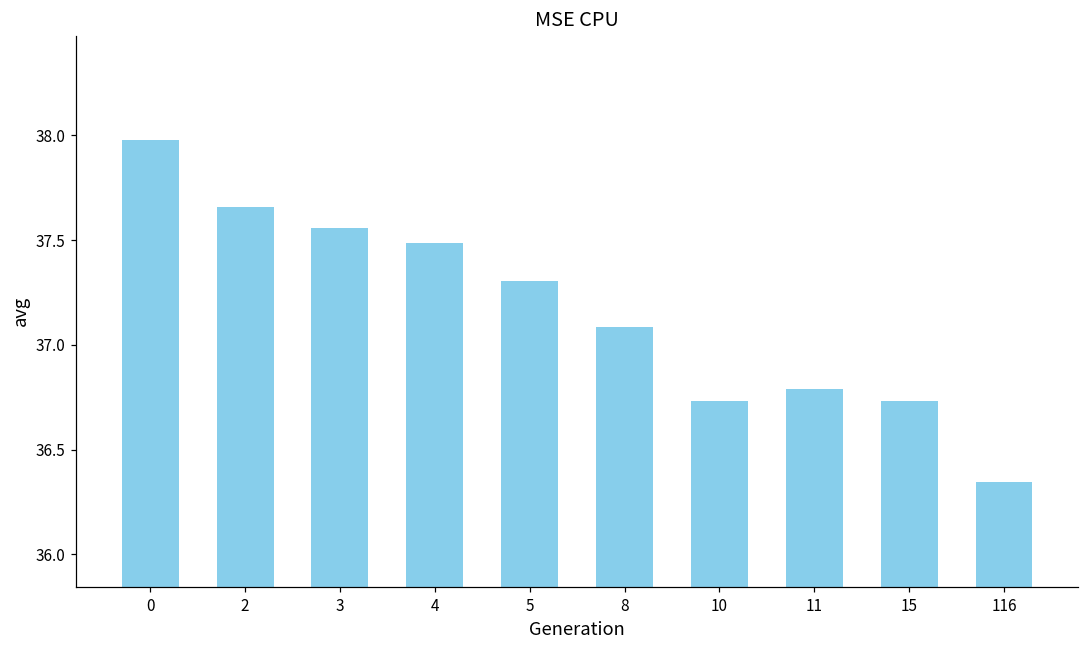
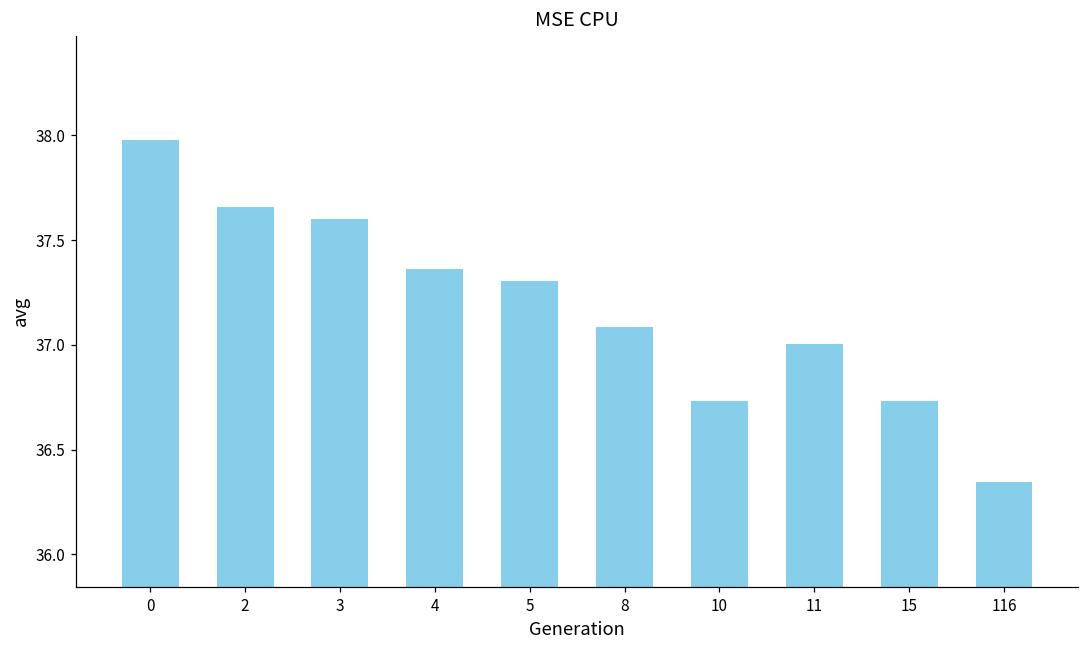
3: 37.56 -> 37.60
4: 37.48 -> 37.36
11: 36.79 -> 37.00
